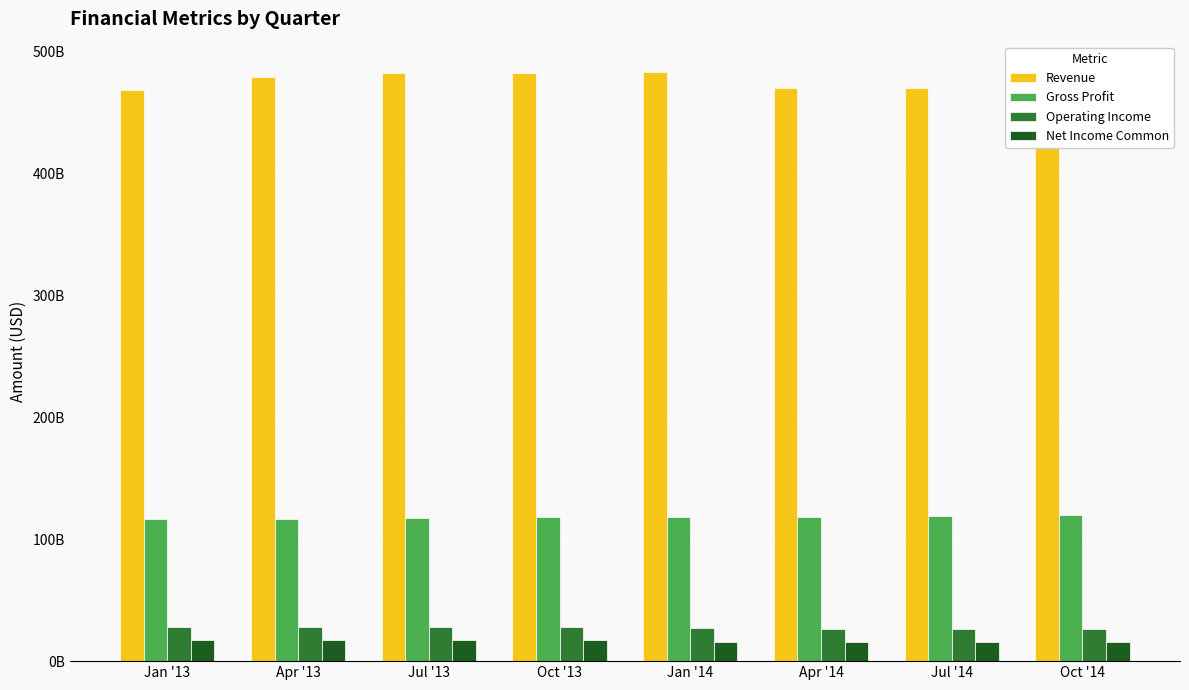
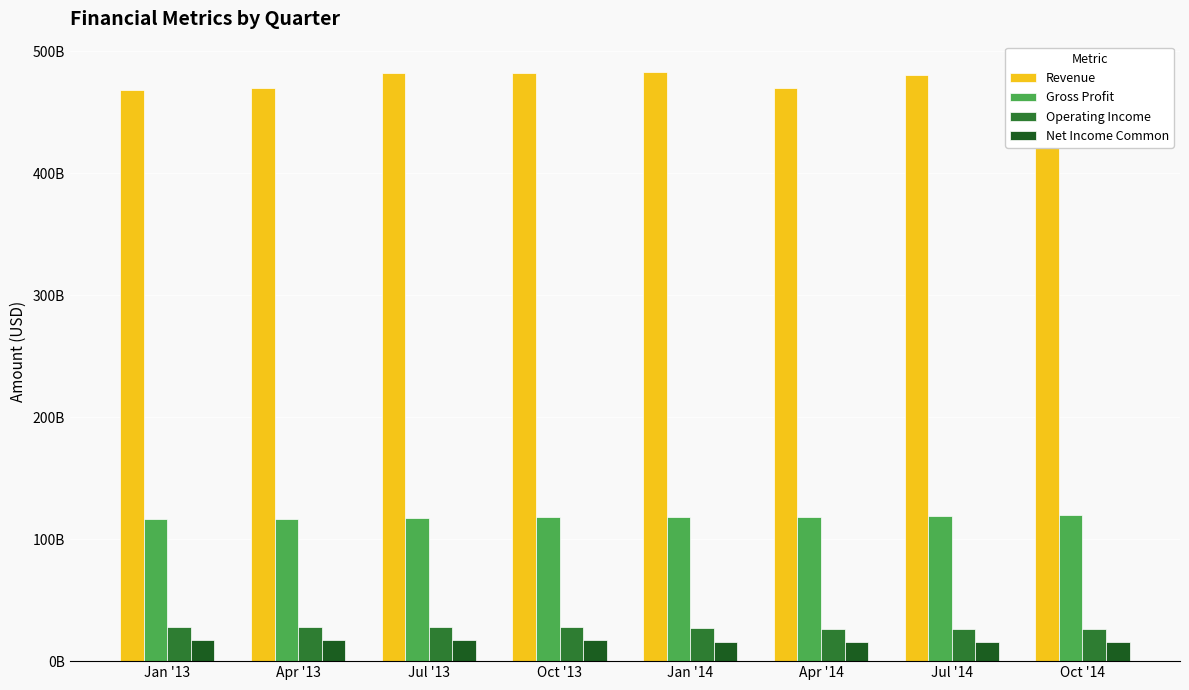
Revenue, Apr '13: 479000000000 -> 470000000000
Revenue, Jul '14: 470000000000 -> 480000000000
